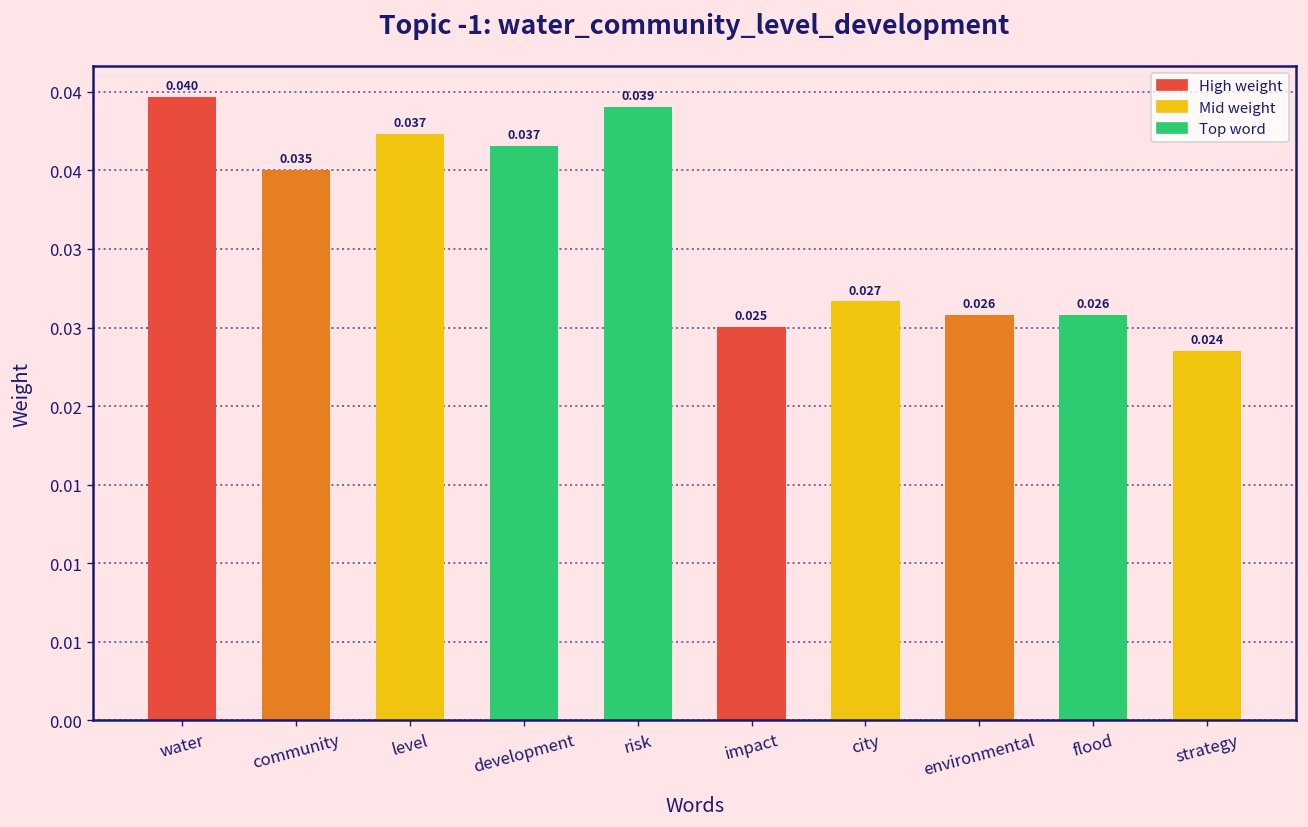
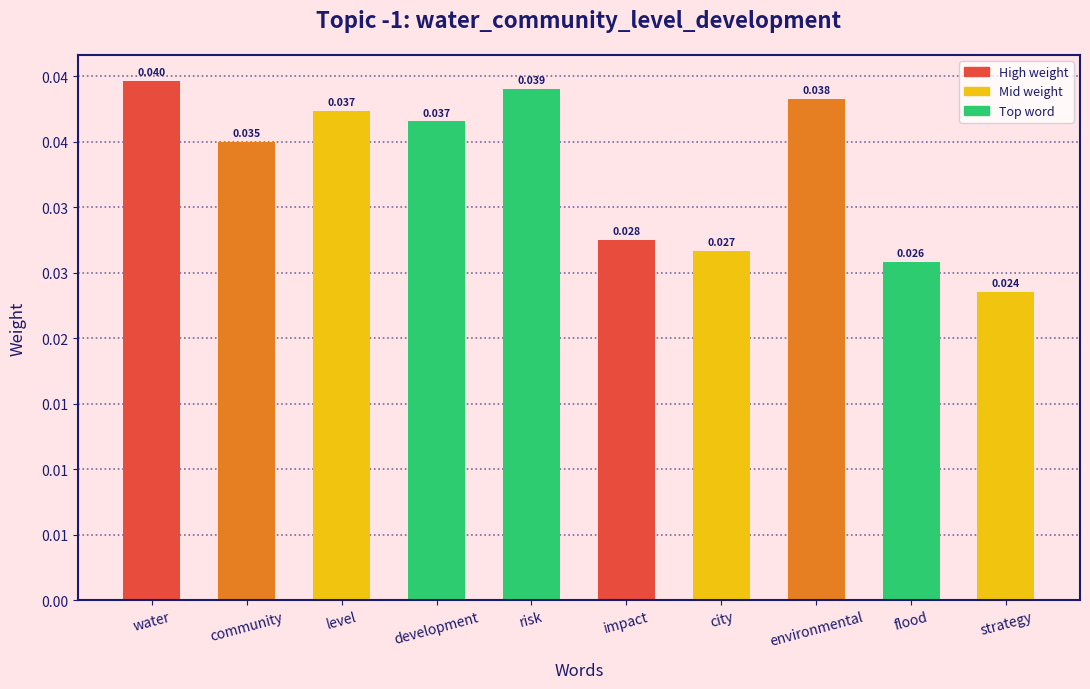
impact: 0.025 -> 0.028
environmental: 0.026 -> 0.038
